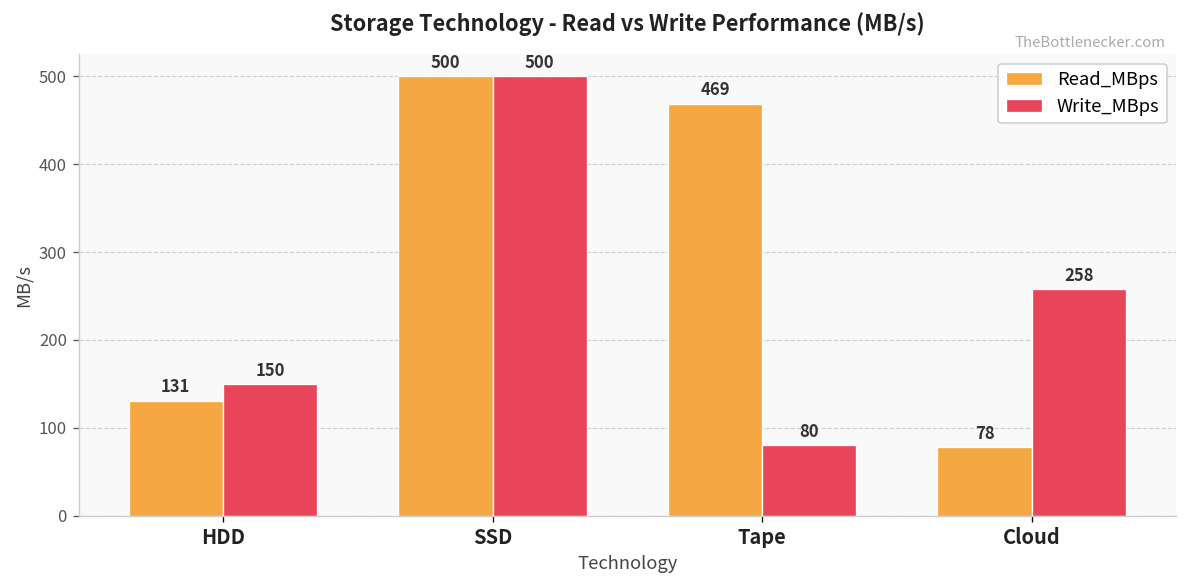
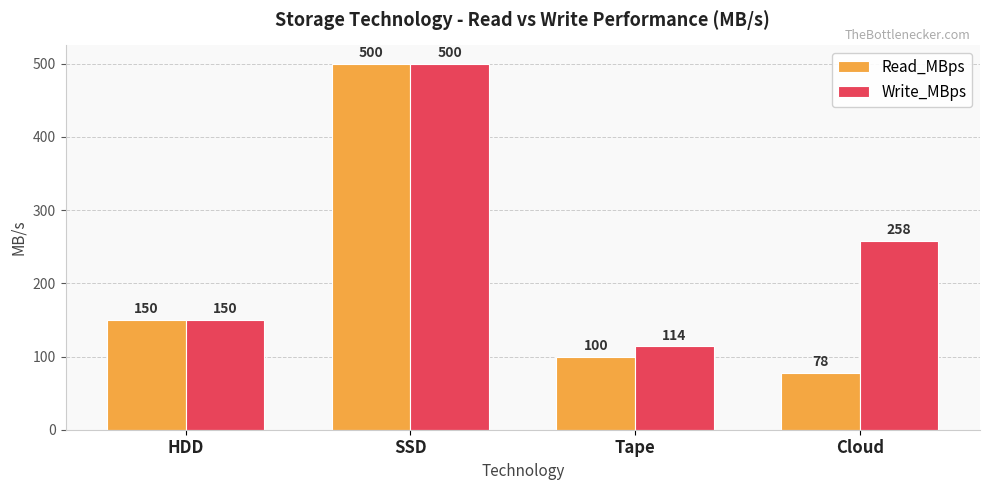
Read_MBps, HDD: 131 -> 150
Read_MBps, Tape: 469 -> 100
Write_MBps, Tape: 80 -> 114
